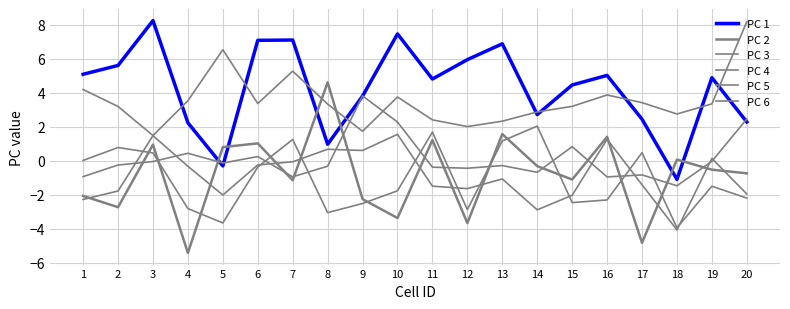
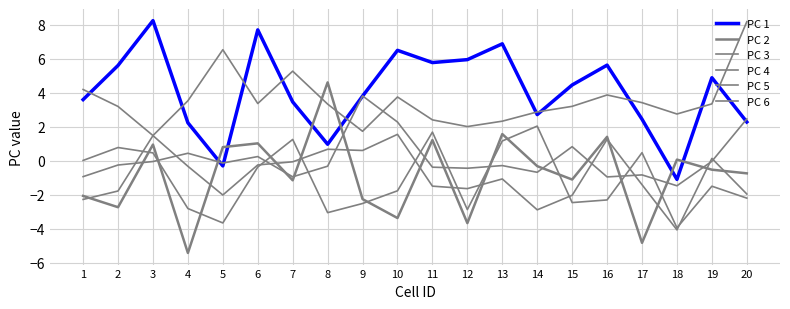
PC 1, 1: 5.1 -> 3.6
PC 1, 6: 7.1 -> 7.7
PC 1, 7: 7.1 -> 3.5
PC 1, 10: 7.5 -> 6.5
PC 1, 11: 4.8 -> 5.8
PC 1, 16: 5.0 -> 5.6
